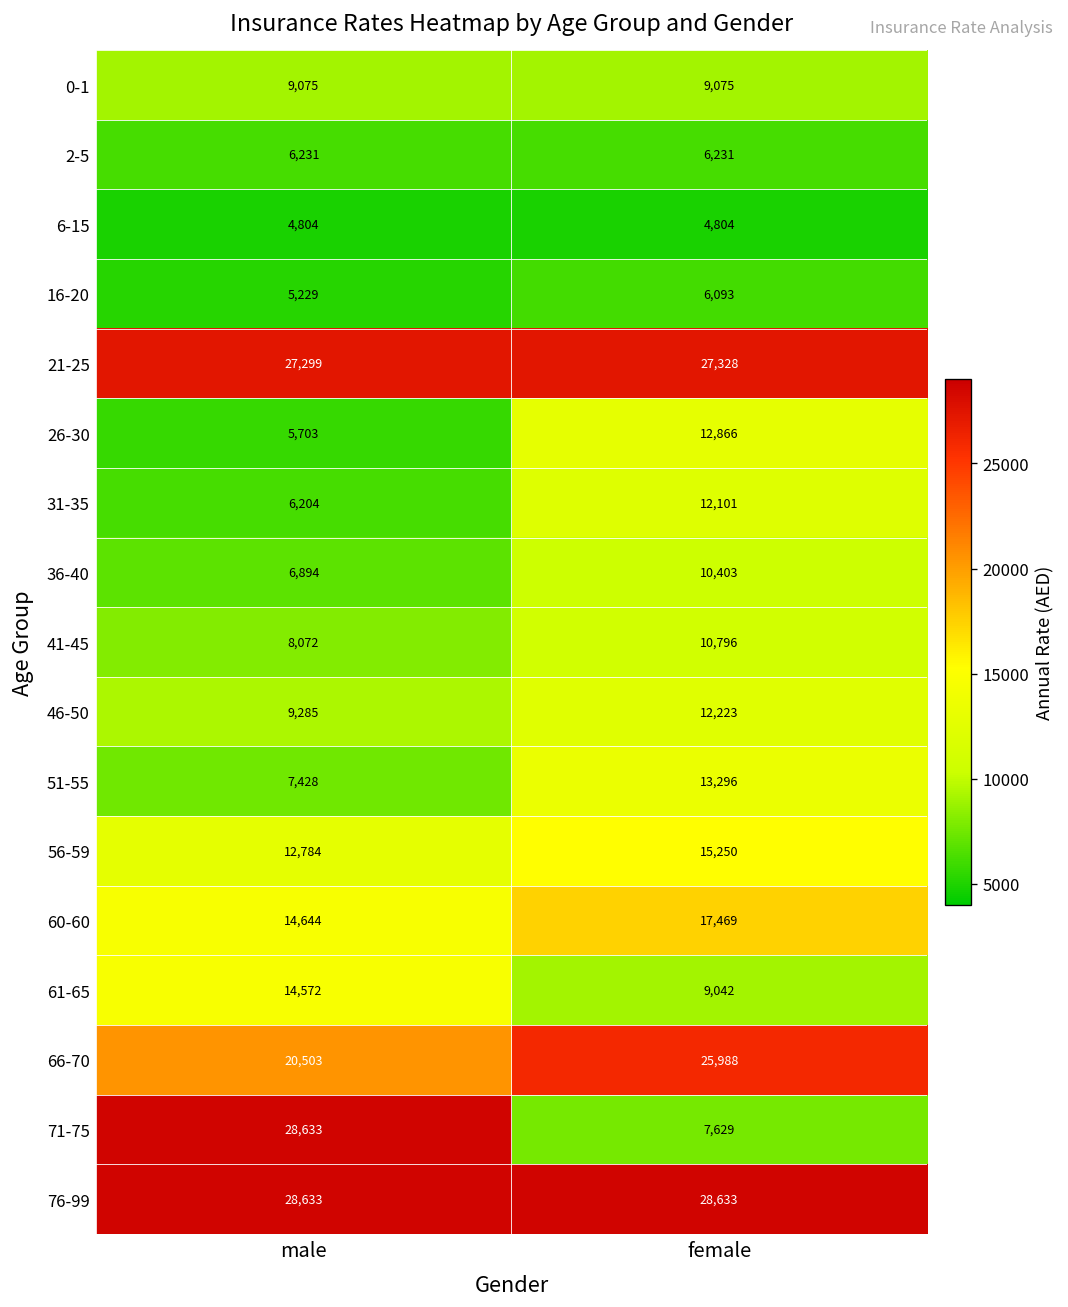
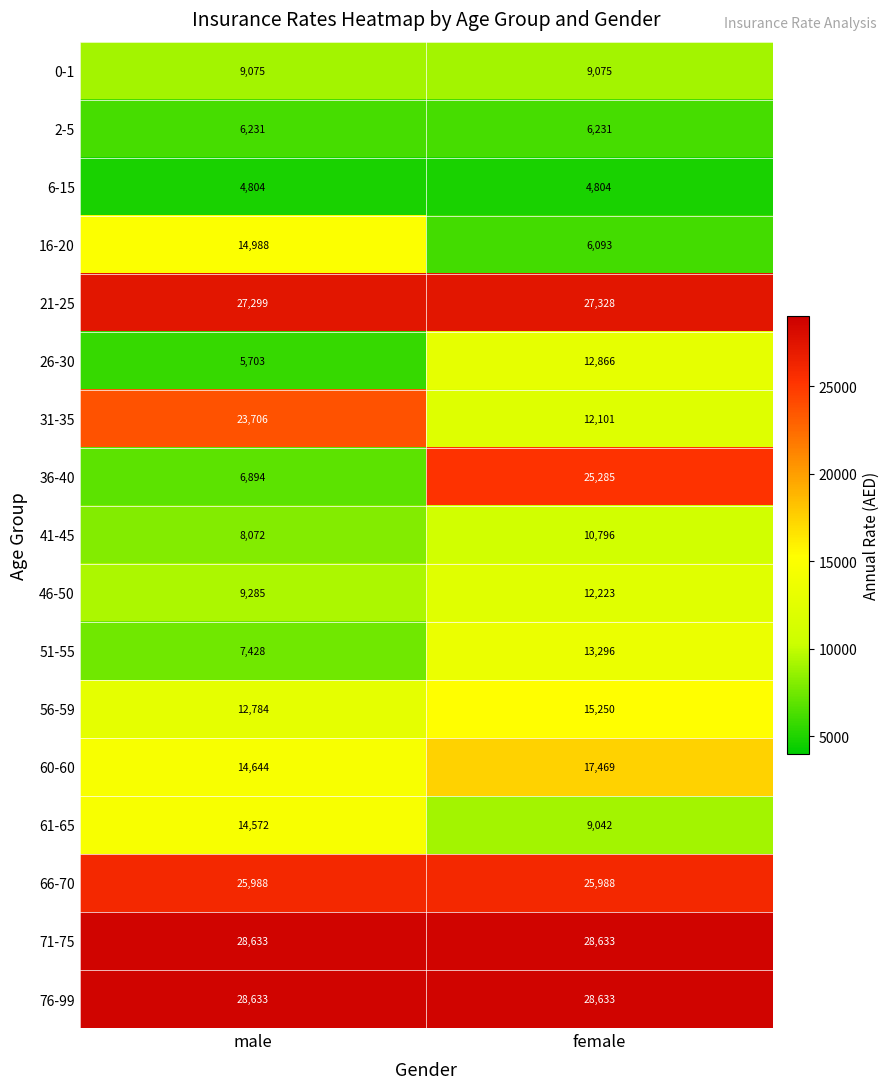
16-20, male: 5,229 -> 14,988
31-35, male: 6,204 -> 23,706
36-40, female: 10,403 -> 25,285
66-70, male: 20,503 -> 25,988
71-75, female: 7,629 -> 28,633
